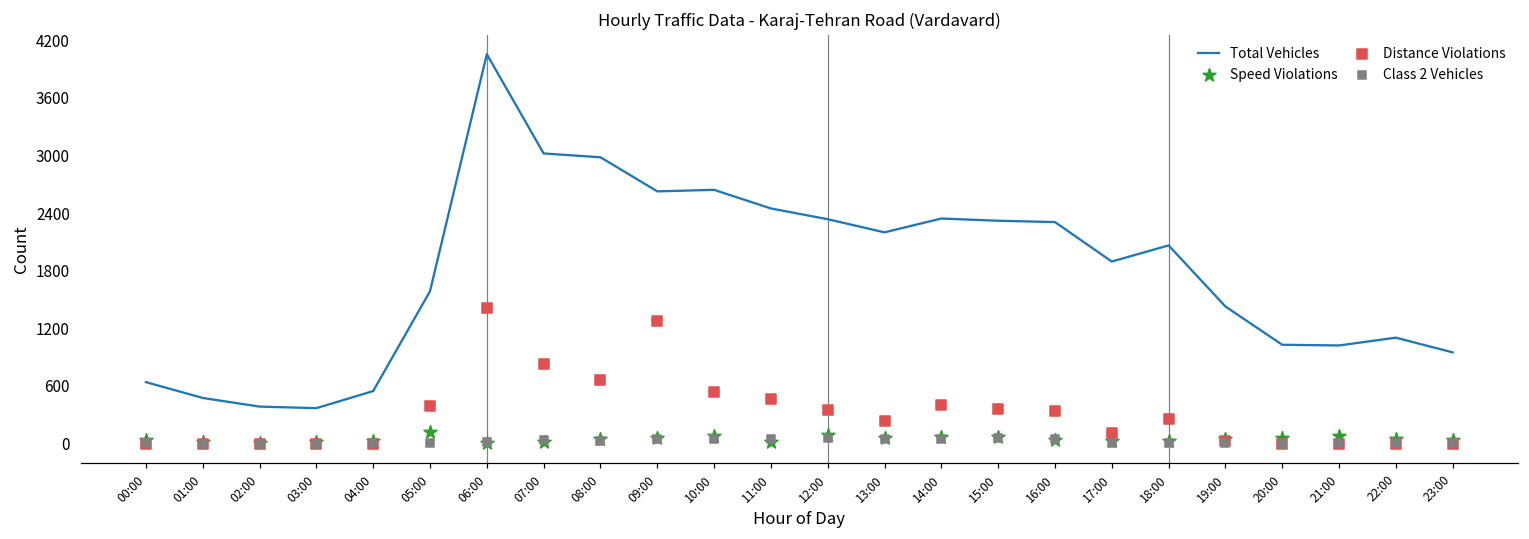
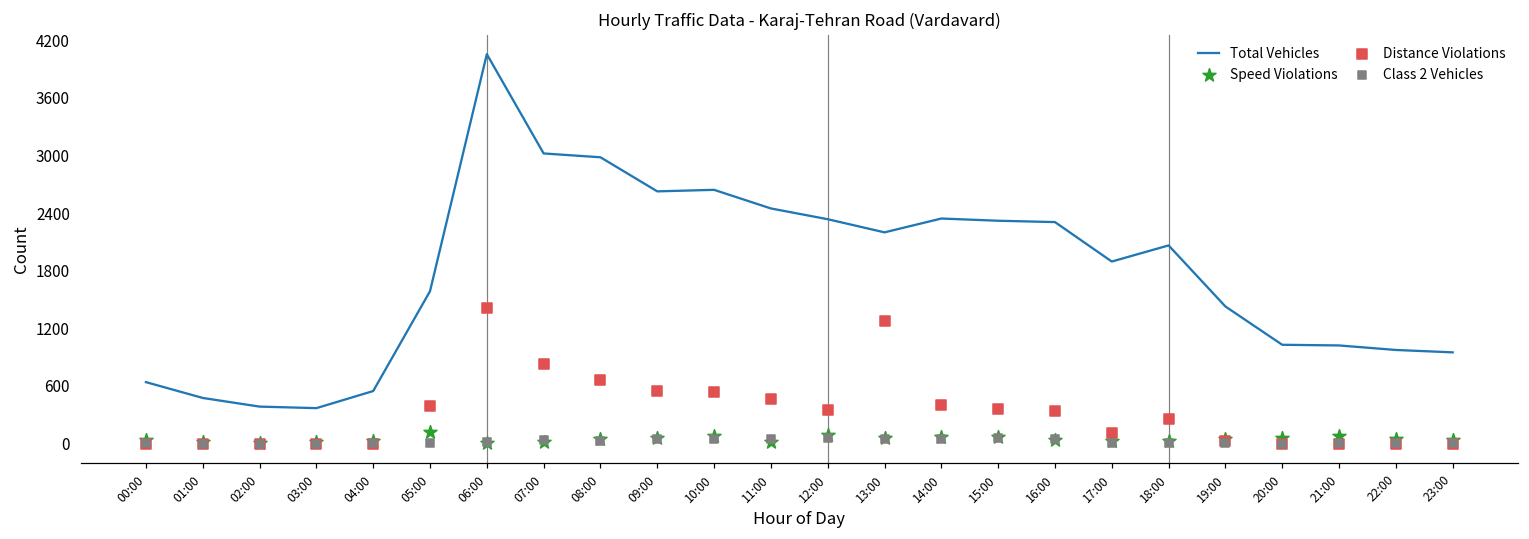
Distance Violations, 09:00: 1300 -> 500
Distance Violations, 13:00: 200 -> 1300
Total Vehicles, 22:00: 1100 -> 1000
